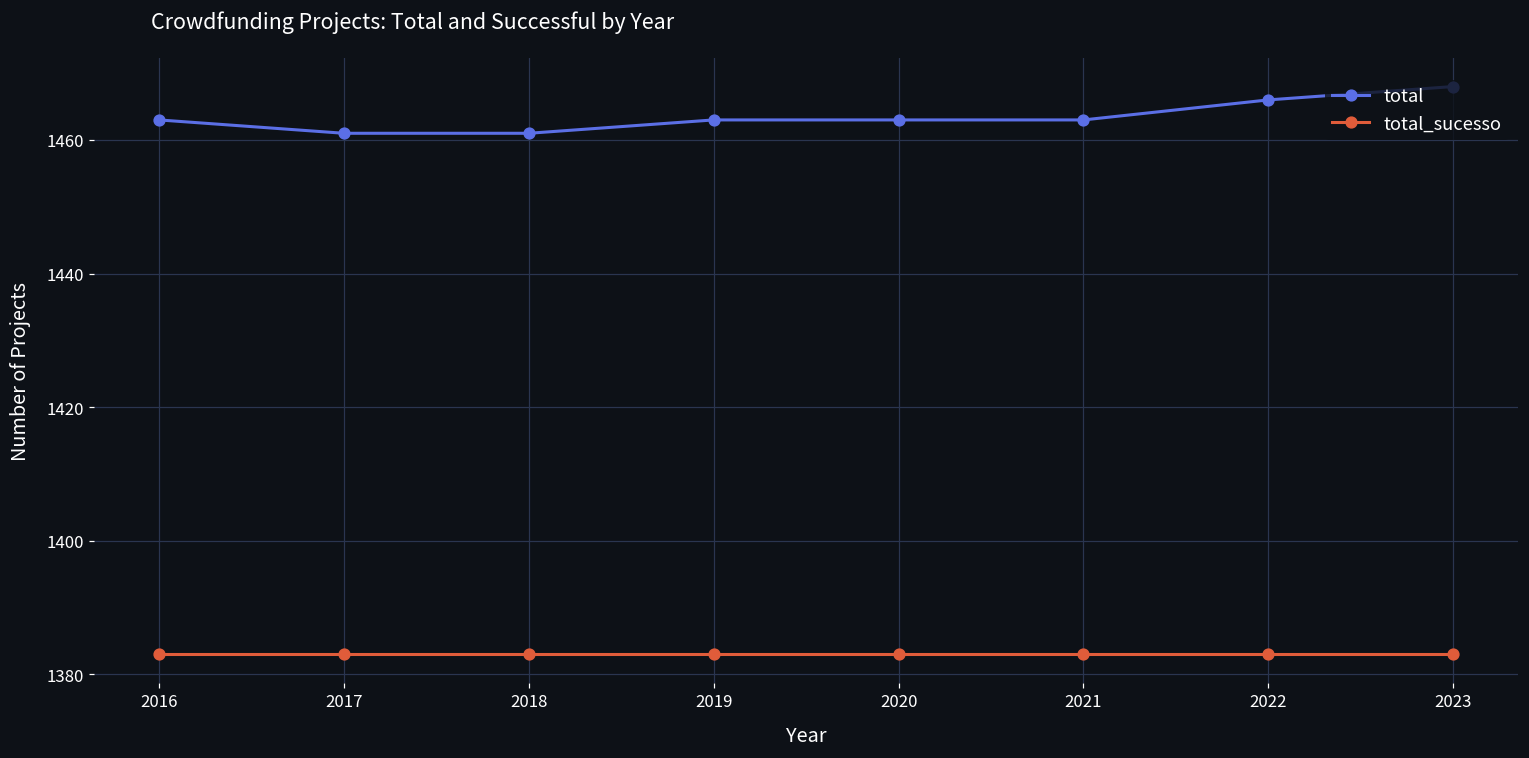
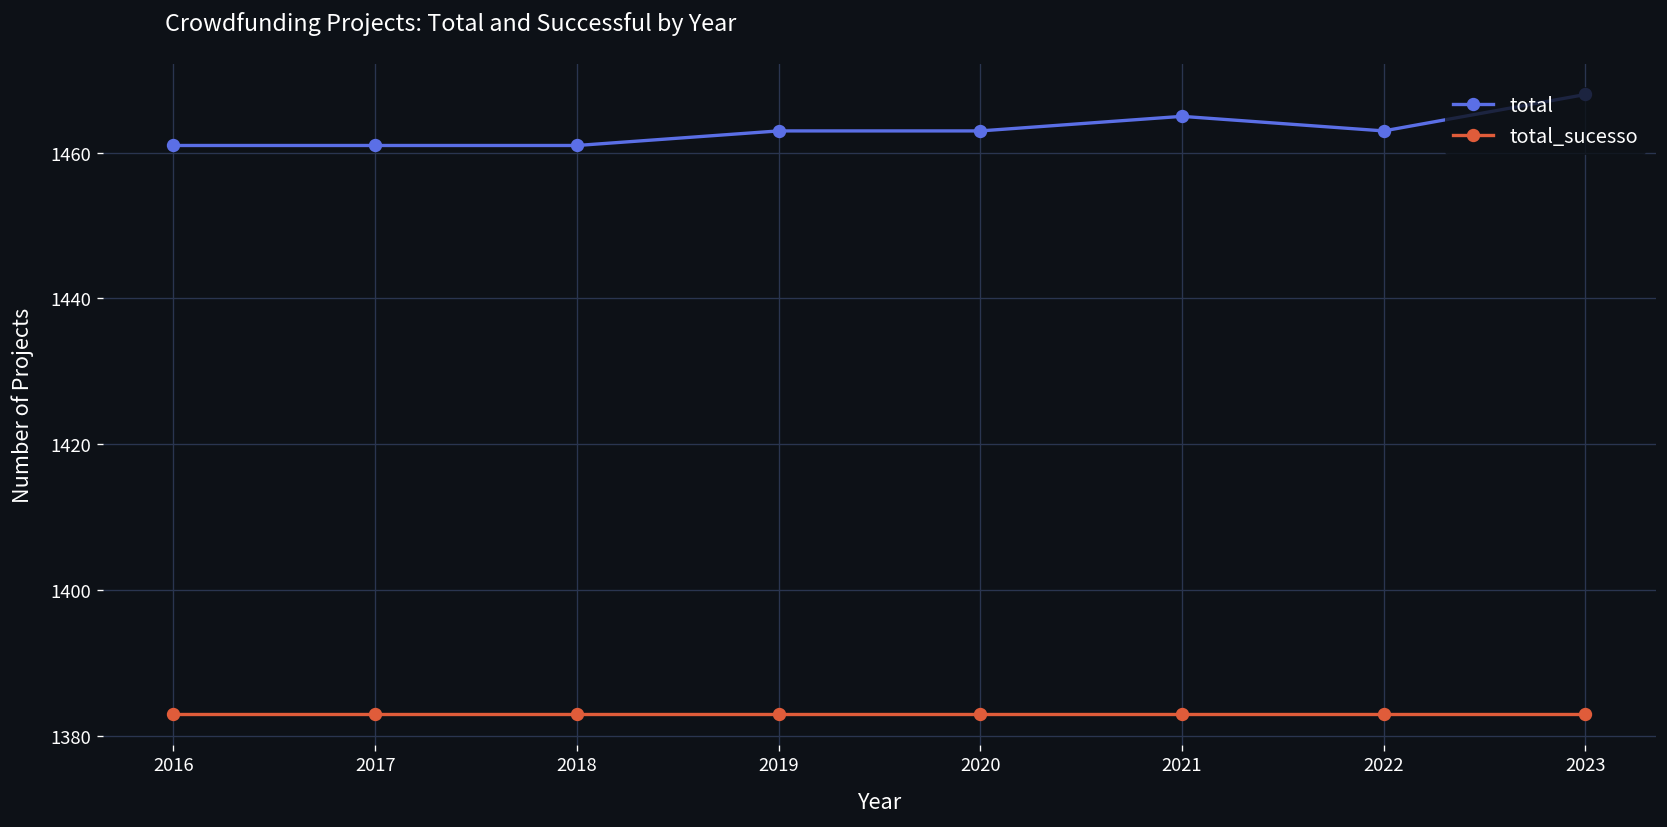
total, 2016: 1463 -> 1461
total, 2021: 1463 -> 1465
total, 2022: 1466 -> 1463
